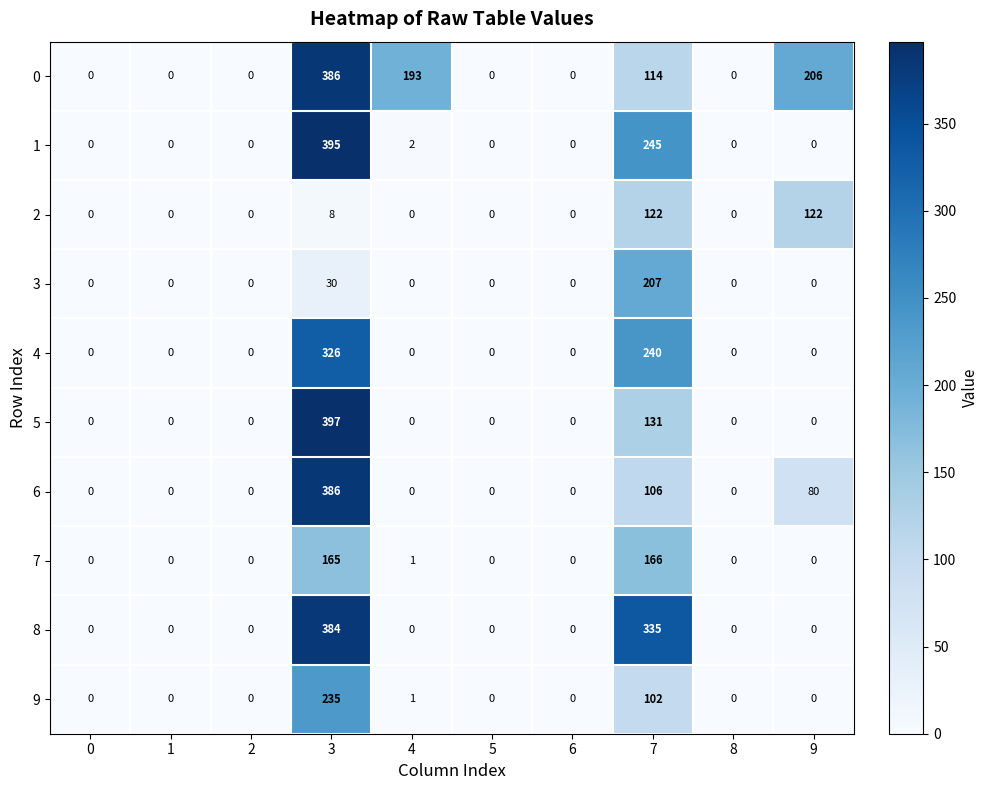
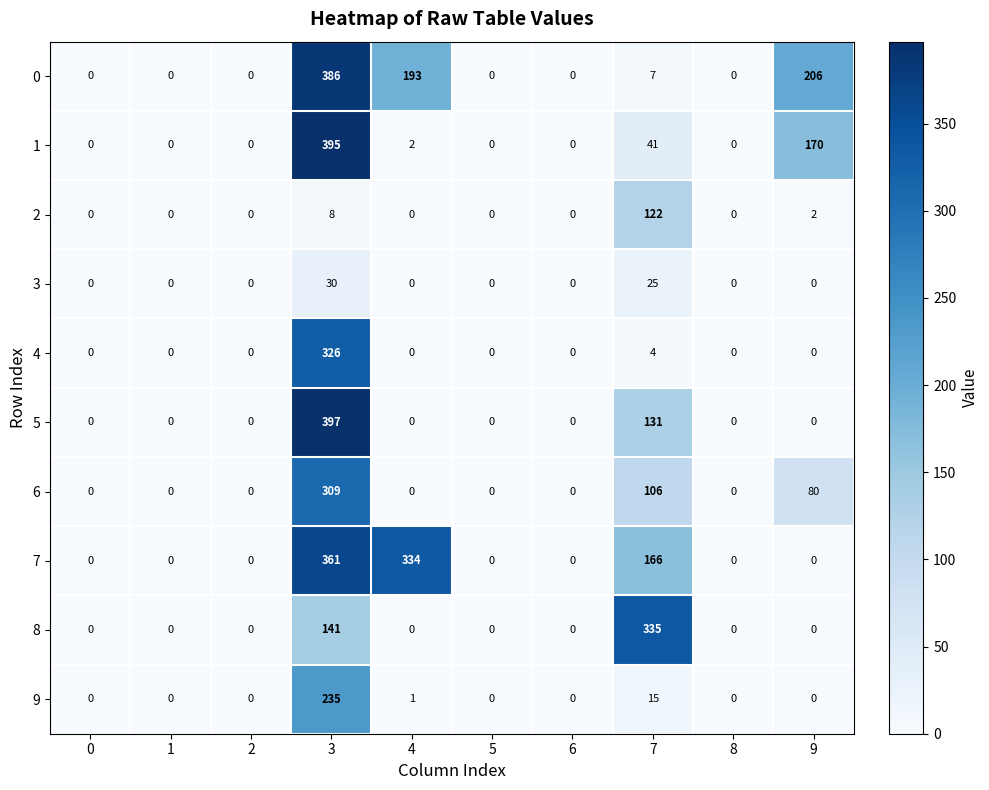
0, 7: 114 -> 7
1, 7: 245 -> 41
1, 9: 0 -> 170
2, 9: 122 -> 2
3, 7: 207 -> 25
4, 7: 240 -> 4
6, 3: 386 -> 309
7, 3: 165 -> 361
7, 4: 1 -> 334
8, 3: 384 -> 141
9, 7: 102 -> 15
